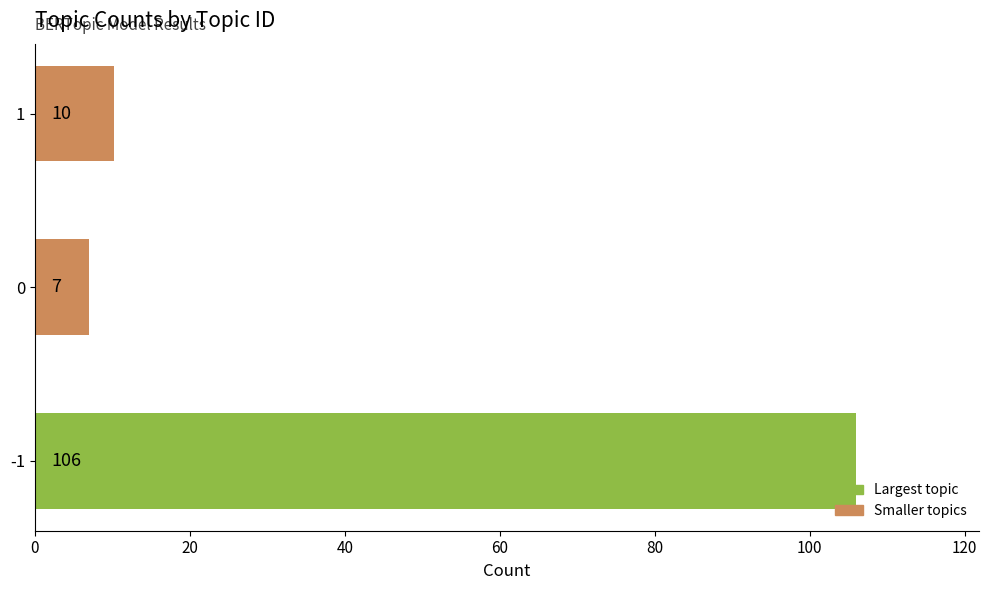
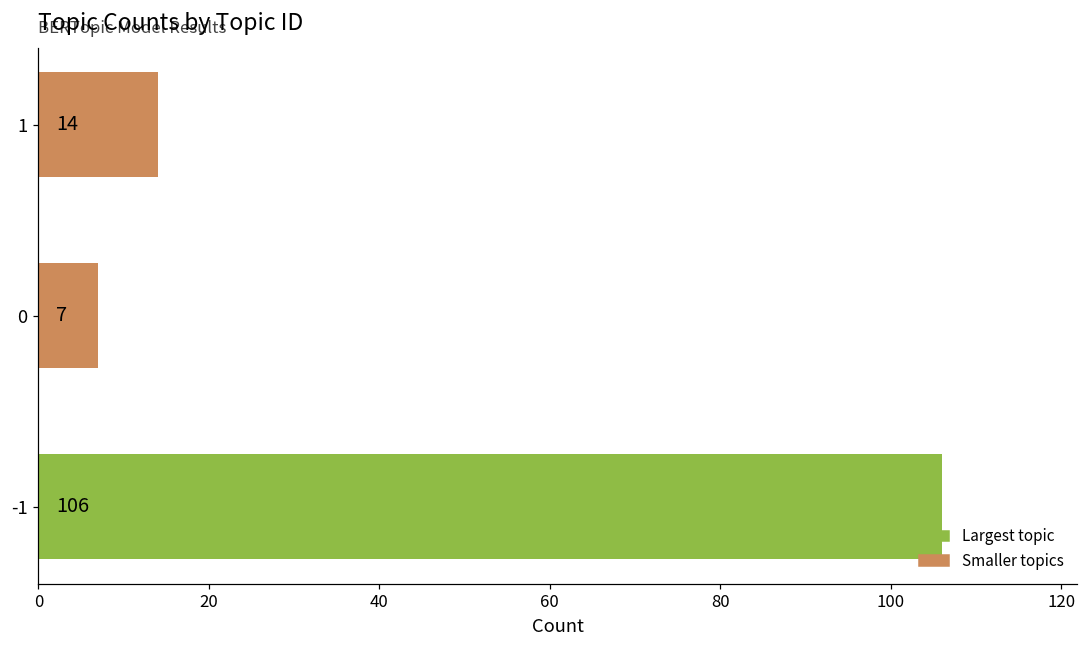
1: 10 -> 14
